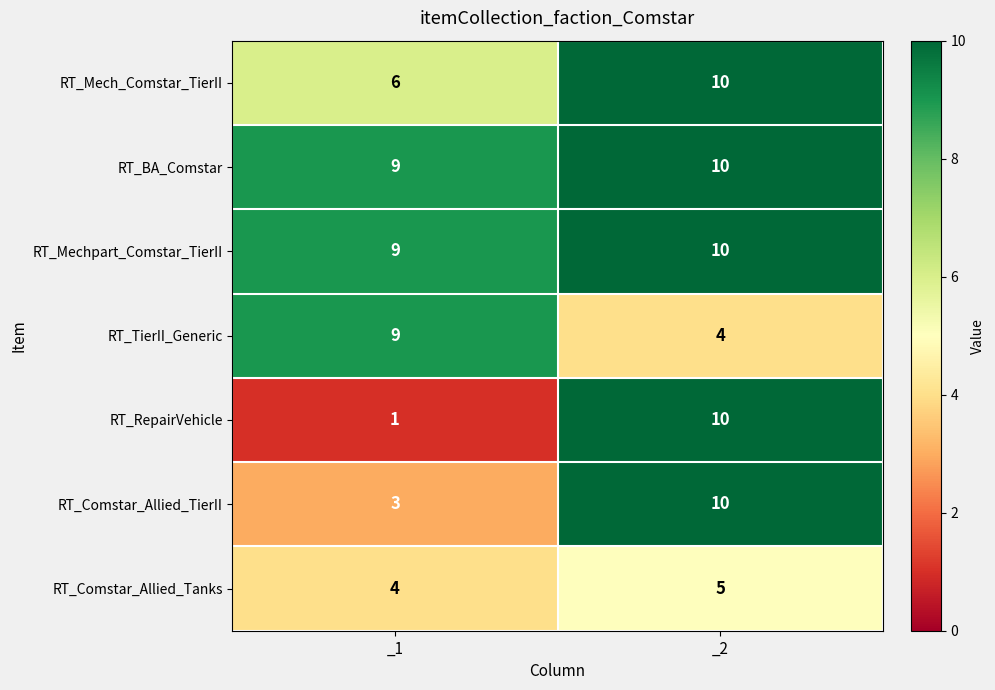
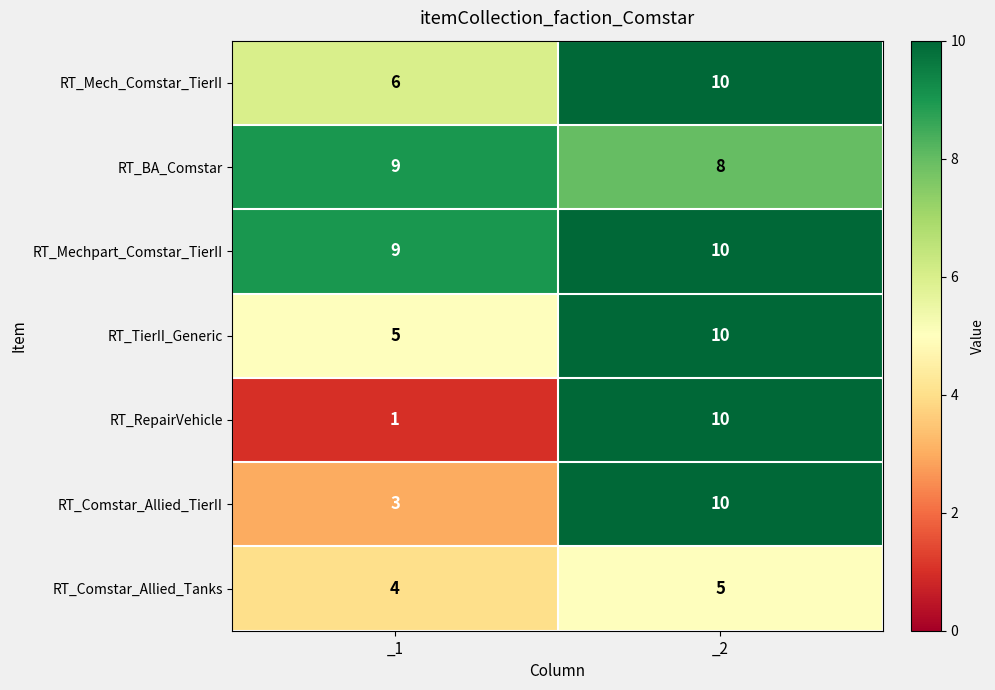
RT_BA_Comstar, _2: 10 -> 8
RT_TierII_Generic, _1: 9 -> 5
RT_TierII_Generic, _2: 4 -> 10
